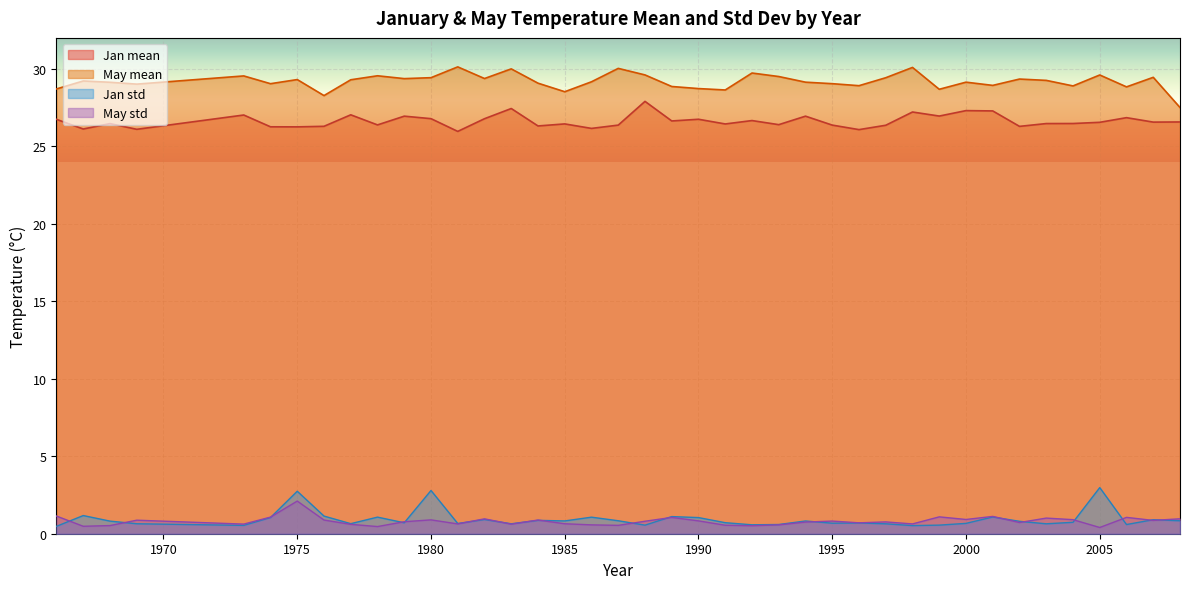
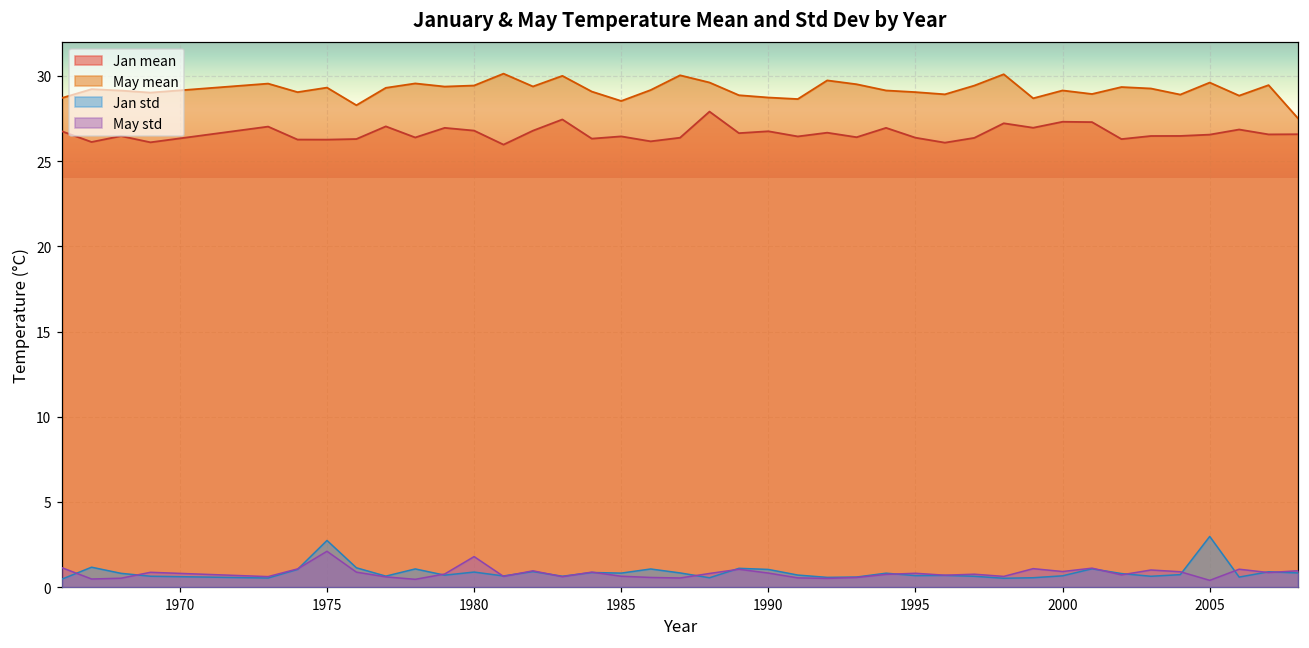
Jan std, 1980: 2.8 -> 0.9
May std, 1980: 0.9 -> 1.8
